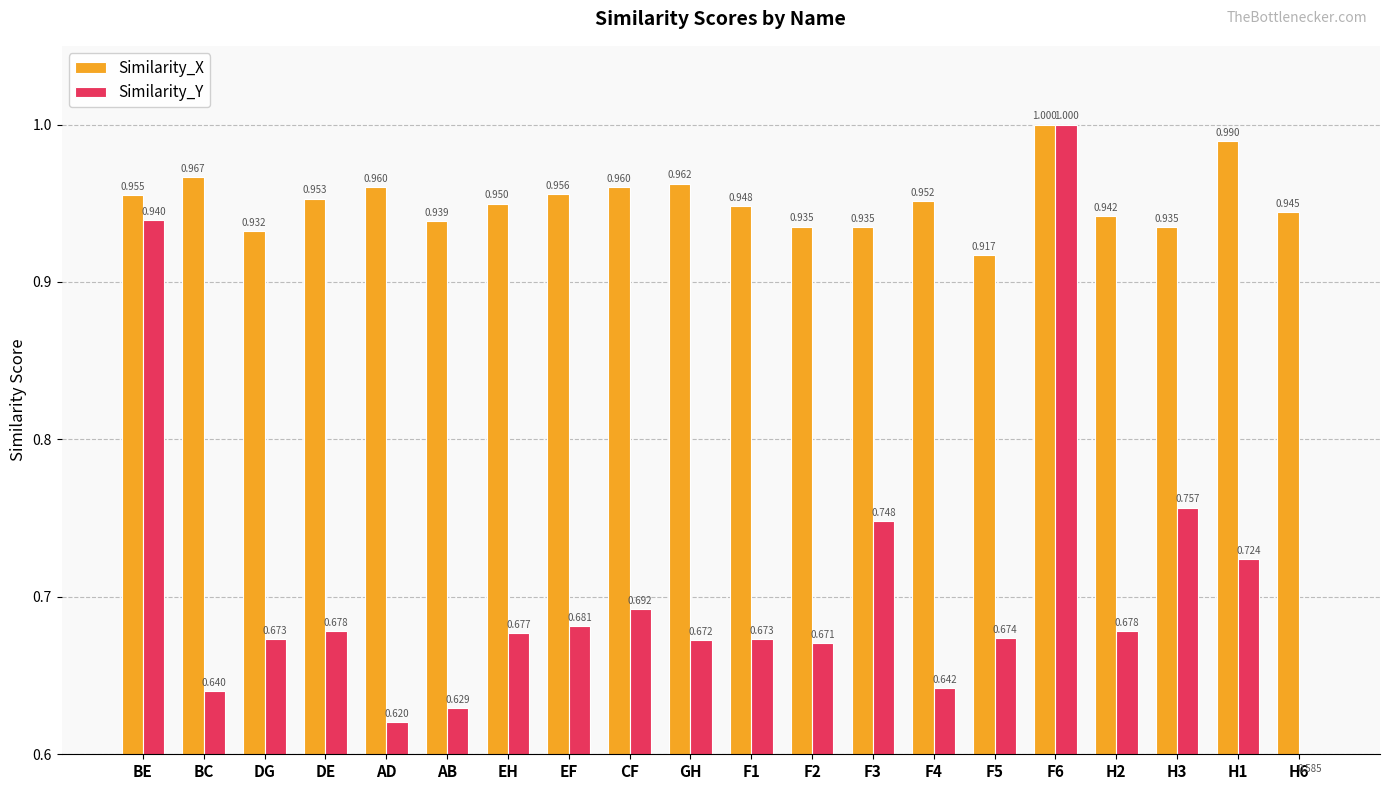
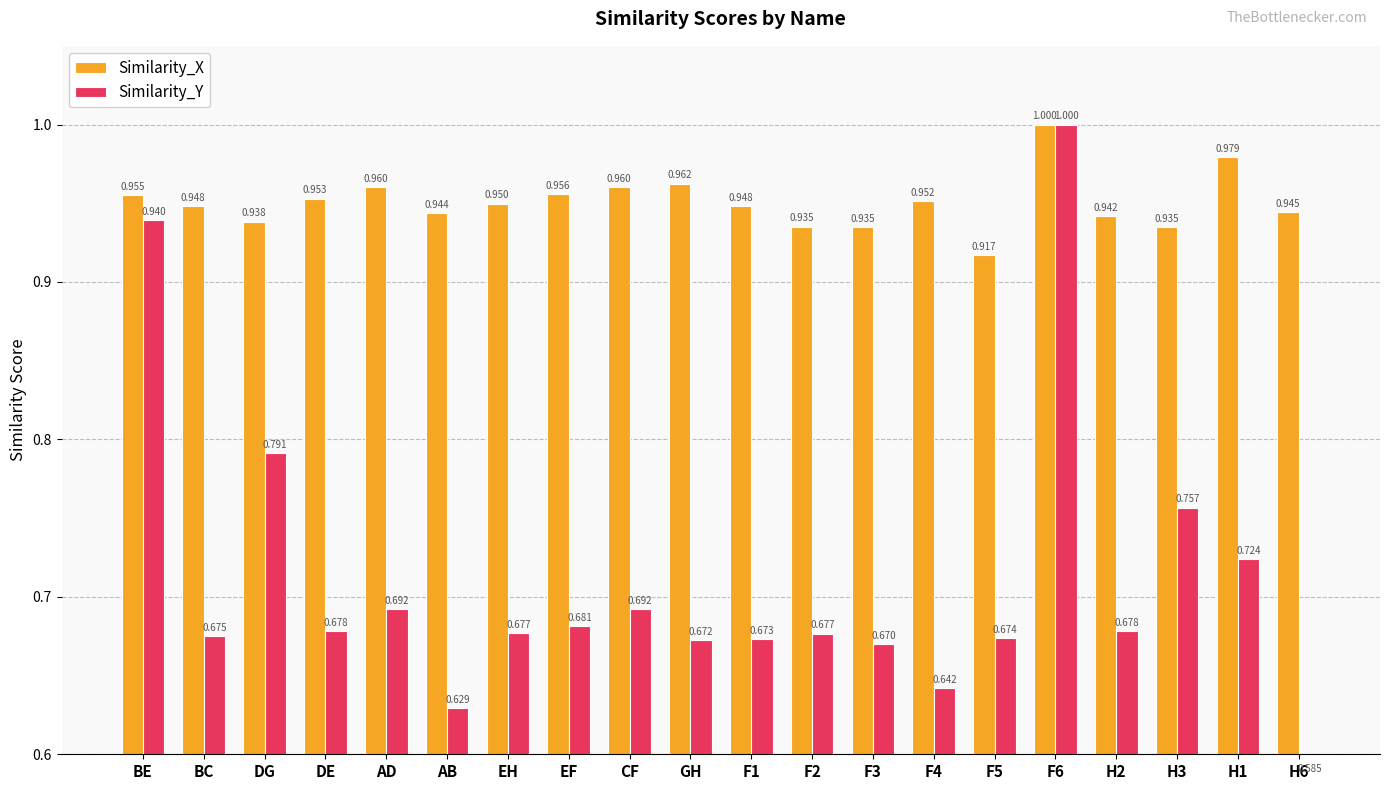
Similarity_X, BC: 0.967 -> 0.948
Similarity_Y, BC: 0.640 -> 0.675
Similarity_X, DG: 0.932 -> 0.938
Similarity_Y, DG: 0.673 -> 0.791
Similarity_Y, AD: 0.620 -> 0.692
Similarity_X, AB: 0.939 -> 0.944
Similarity_Y, F2: 0.671 -> 0.677
Similarity_Y, F3: 0.748 -> 0.670
Similarity_X, H1: 0.990 -> 0.979
